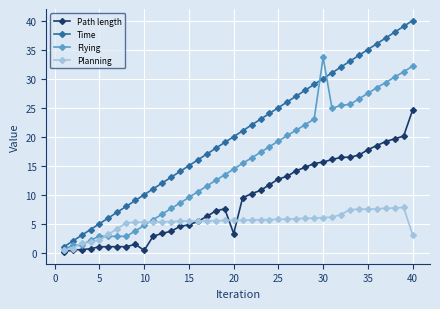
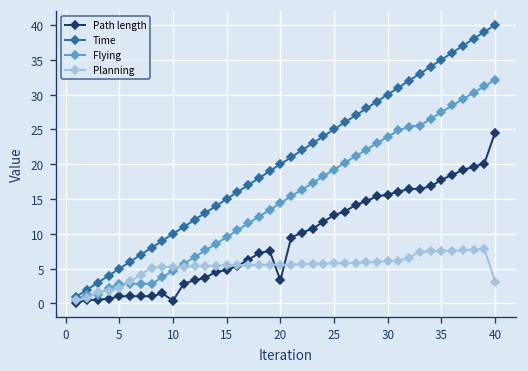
Flying, 30: 34 -> 24
